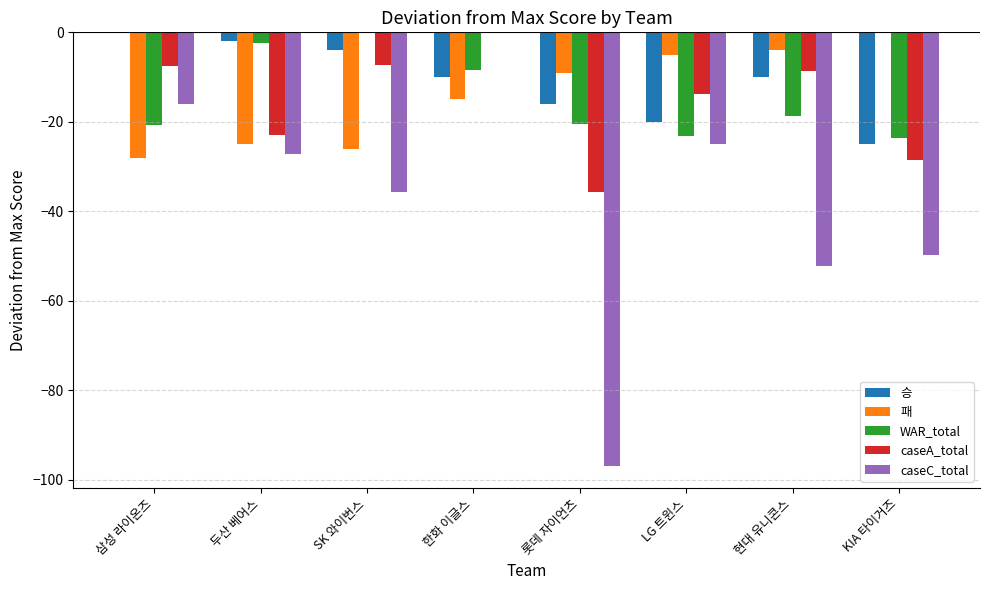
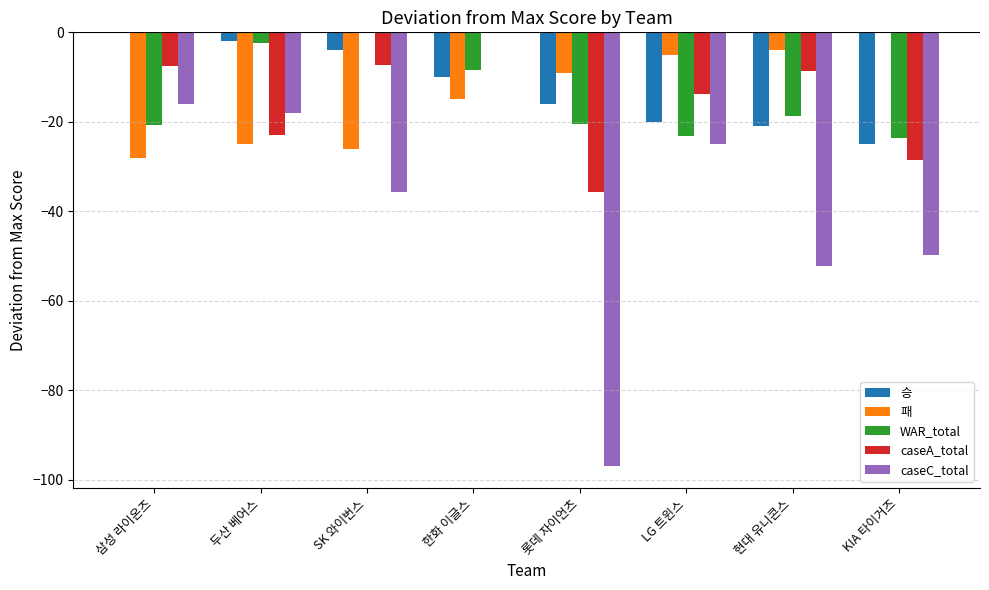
caseC_total, 두산 베어스: -27 -> -18
승, 현대 유니콘스: -10 -> -21
